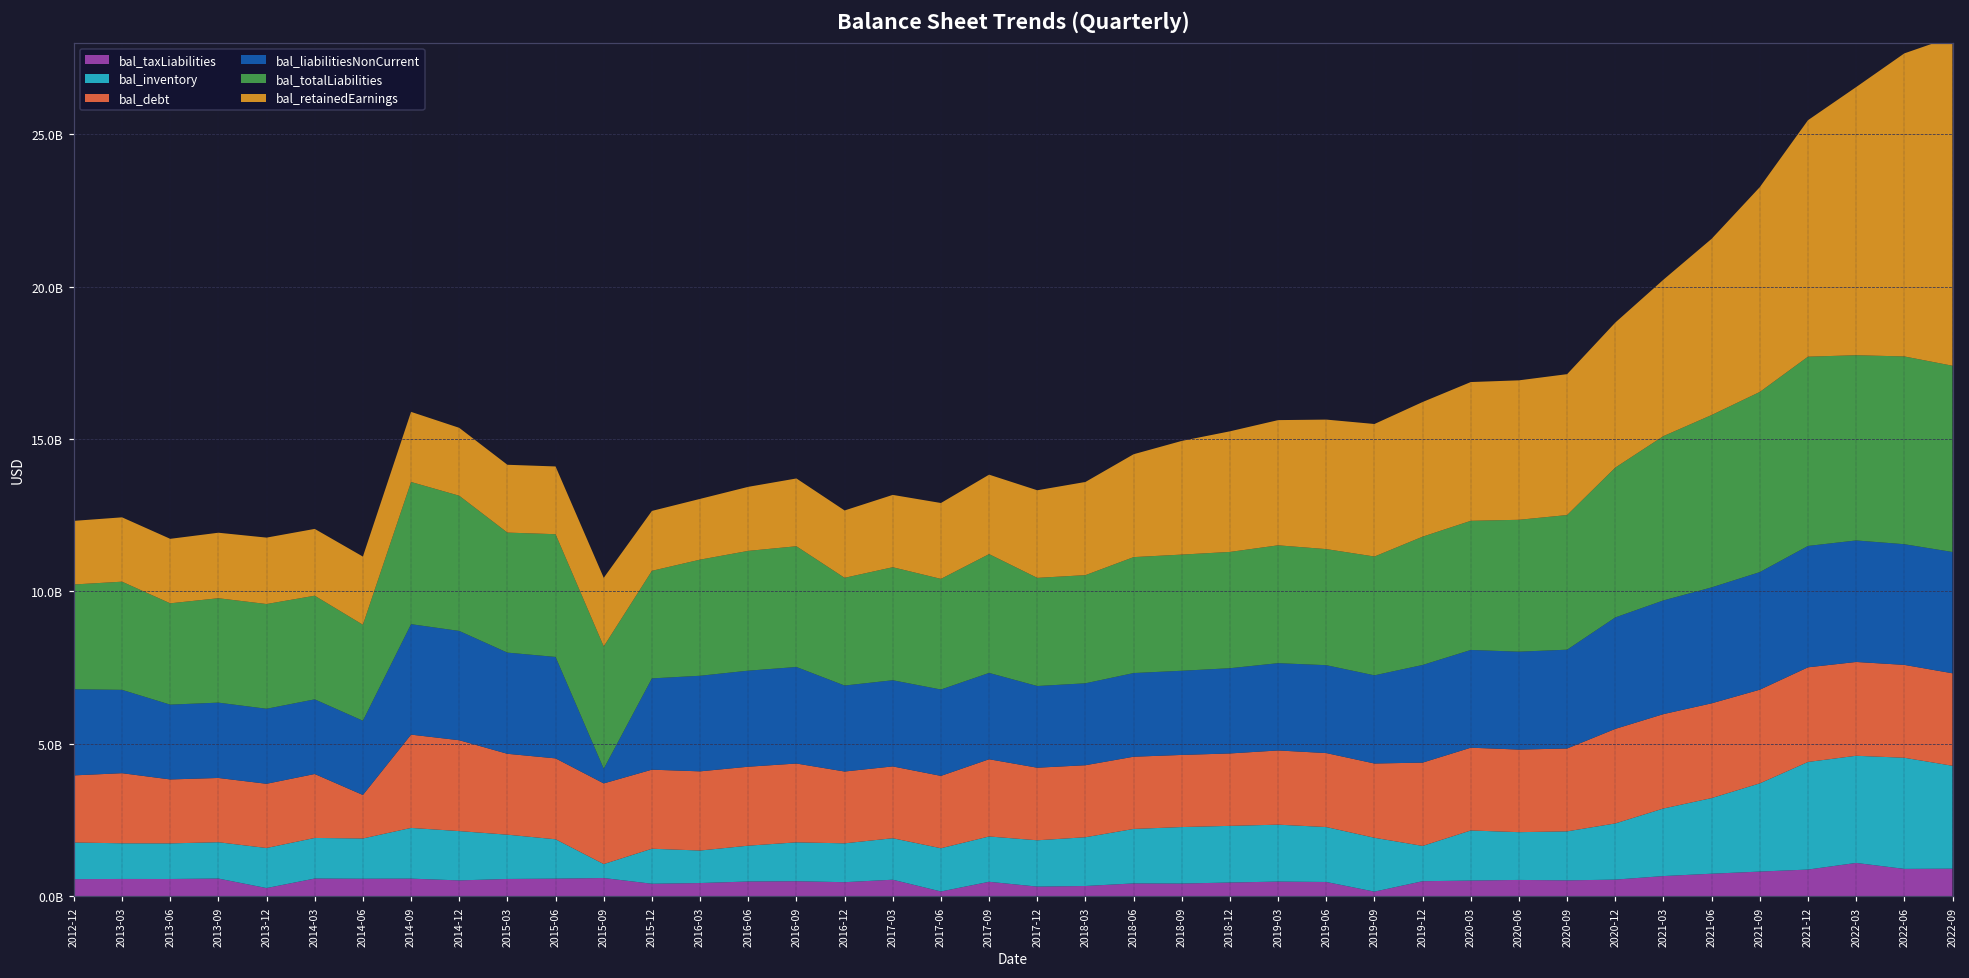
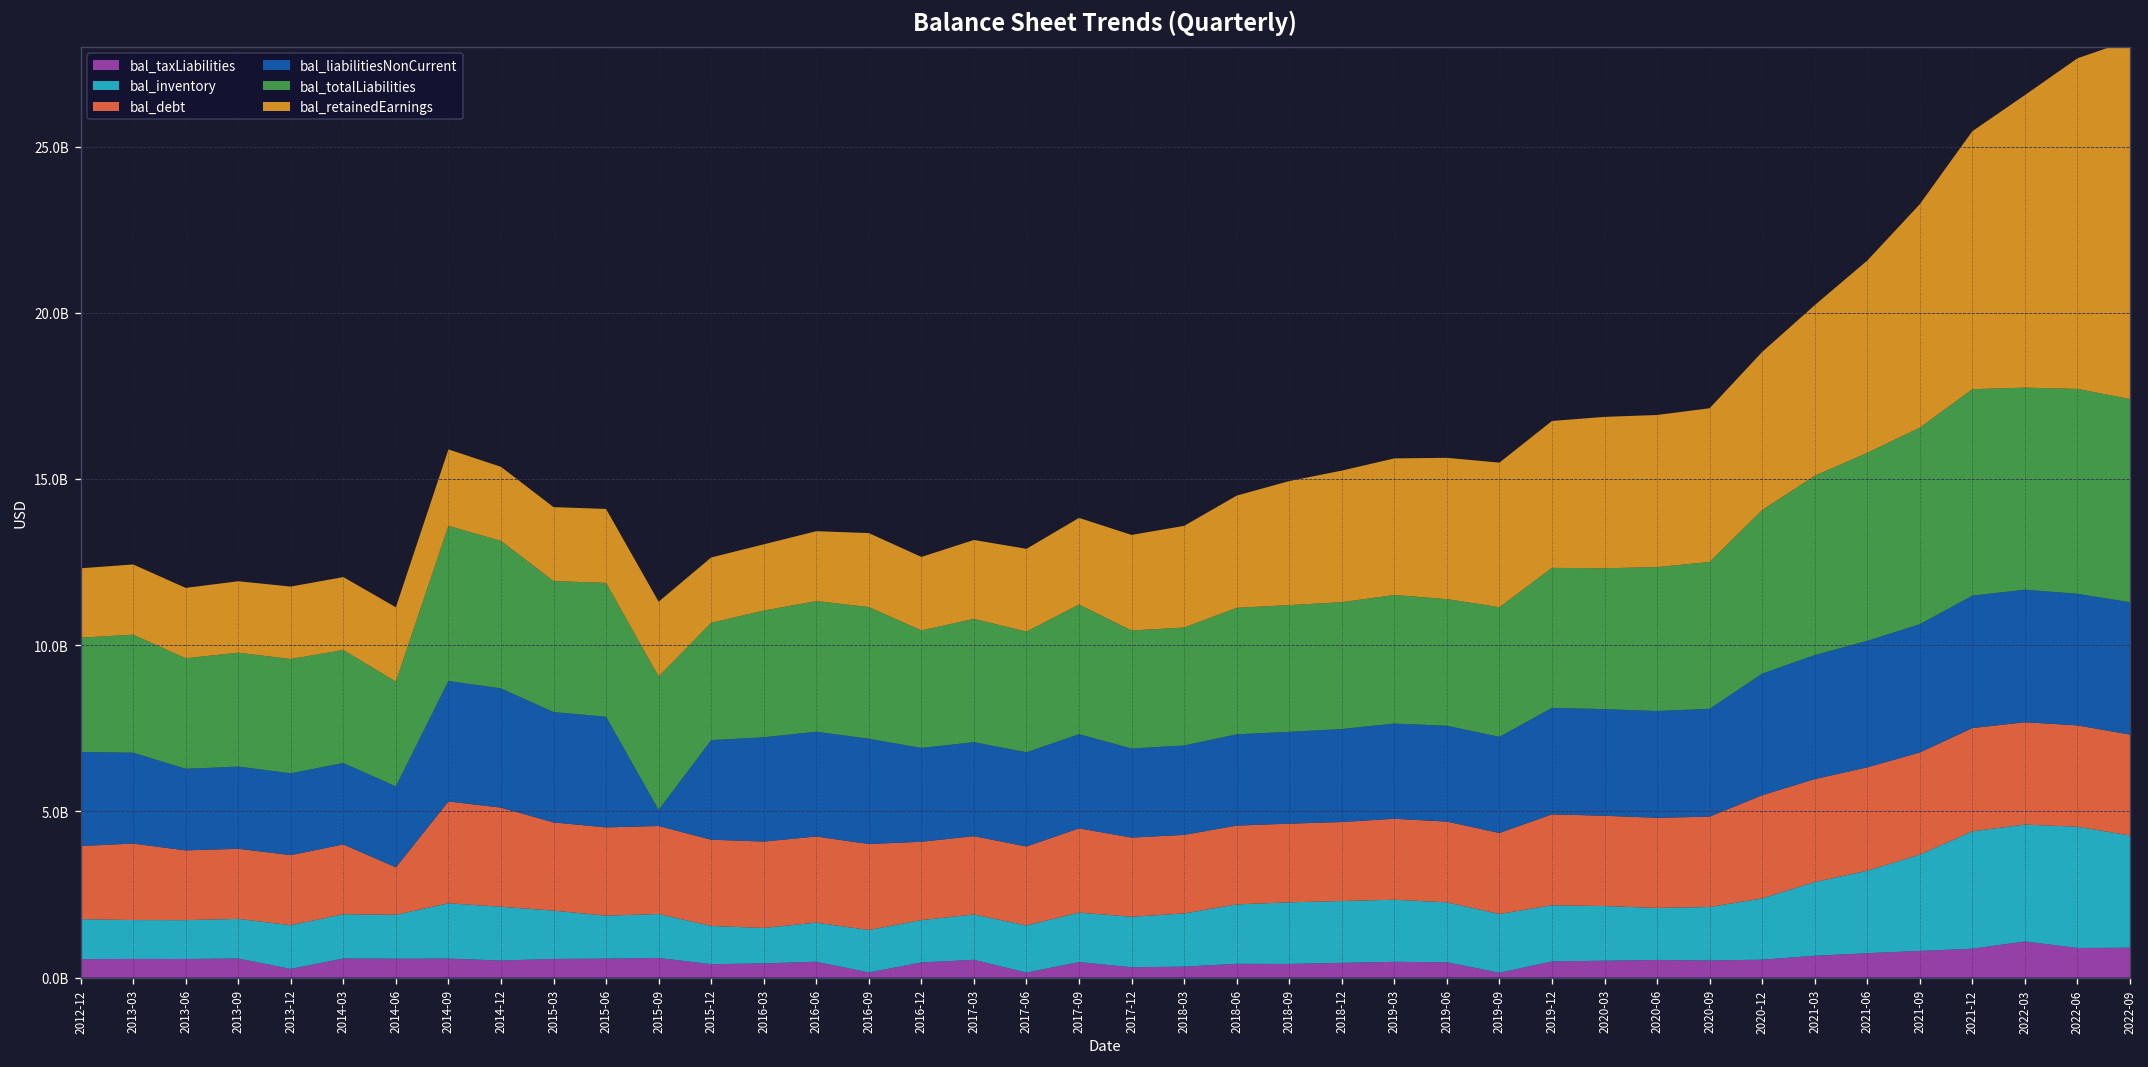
bal_inventory, 2015-09: 500000000 -> 1300000000
bal_taxLiabilities, 2016-09: 500000000 -> 200000000
bal_inventory, 2019-12: 1200000000 -> 1700000000
